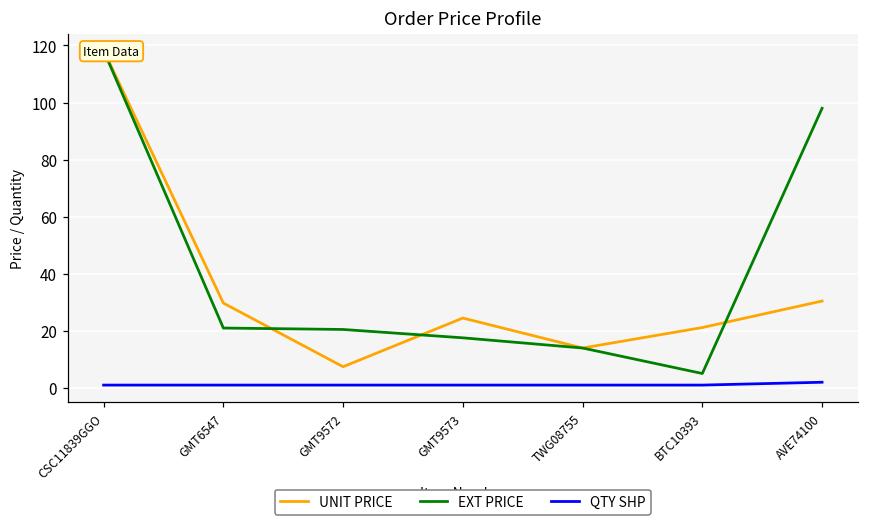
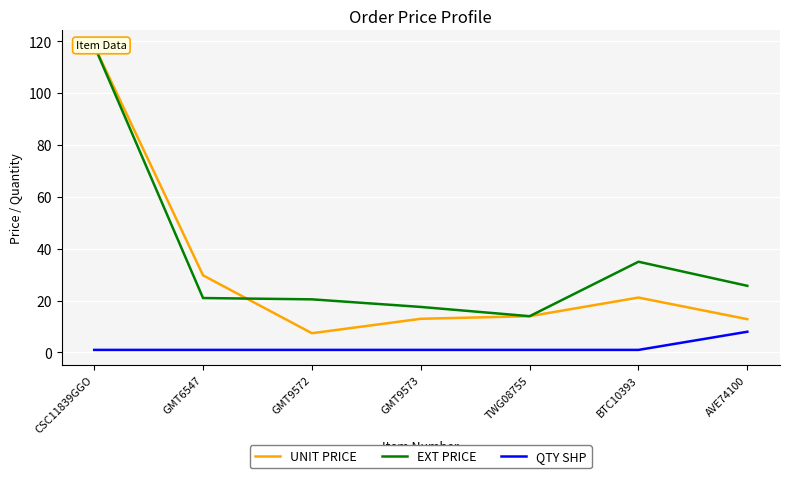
UNIT PRICE, GMT9573: 24 -> 13
EXT PRICE, BTC10393: 5 -> 35
UNIT PRICE, AVE74100: 30 -> 13
EXT PRICE, AVE74100: 98 -> 26
QTY SHP, AVE74100: 2 -> 8
